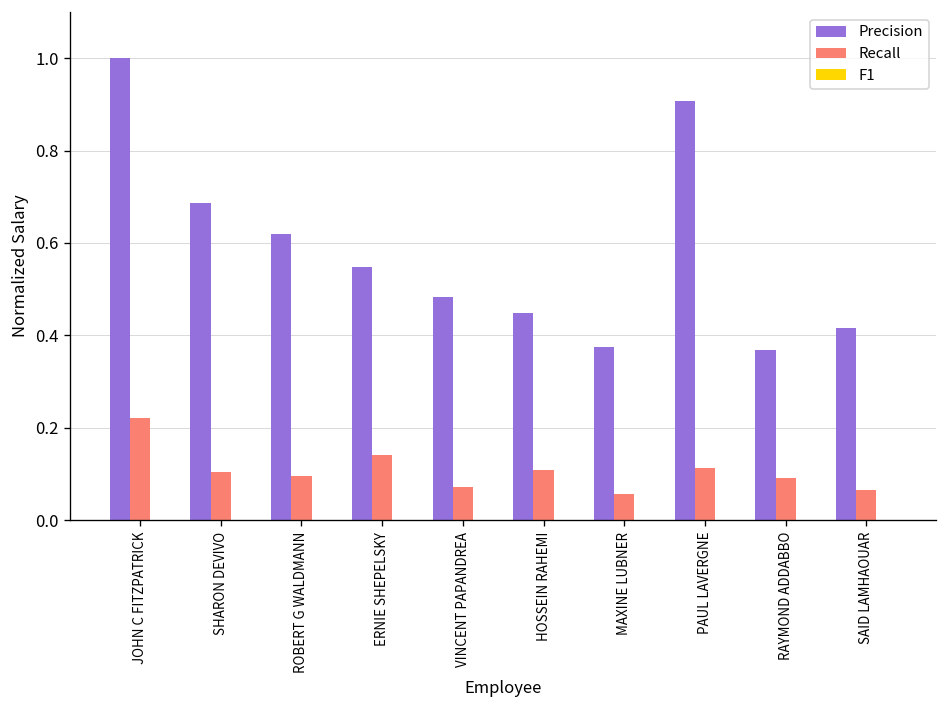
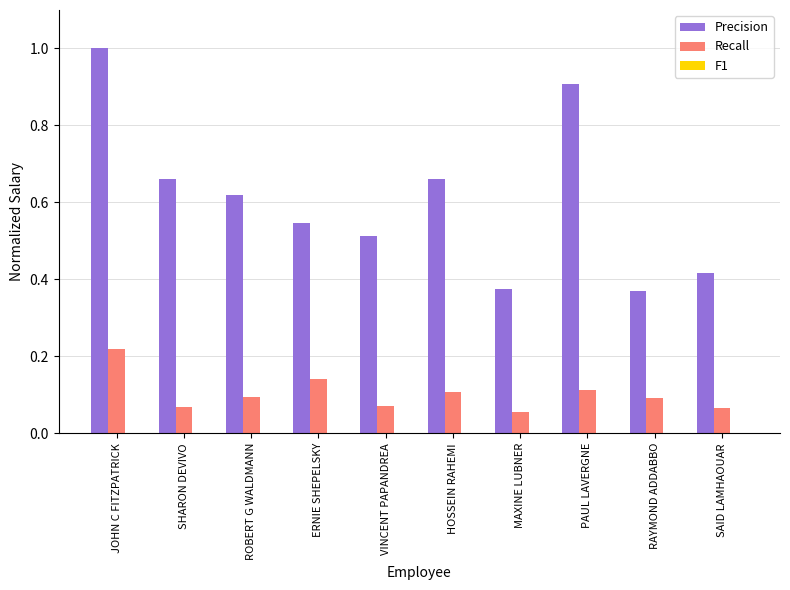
Precision, SHARON DEVIVO: 0.69 -> 0.66
Recall, SHARON DEVIVO: 0.10 -> 0.07
Precision, VINCENT PAPANDREA: 0.48 -> 0.51
Precision, HOSSEIN RAHEMI: 0.45 -> 0.66
